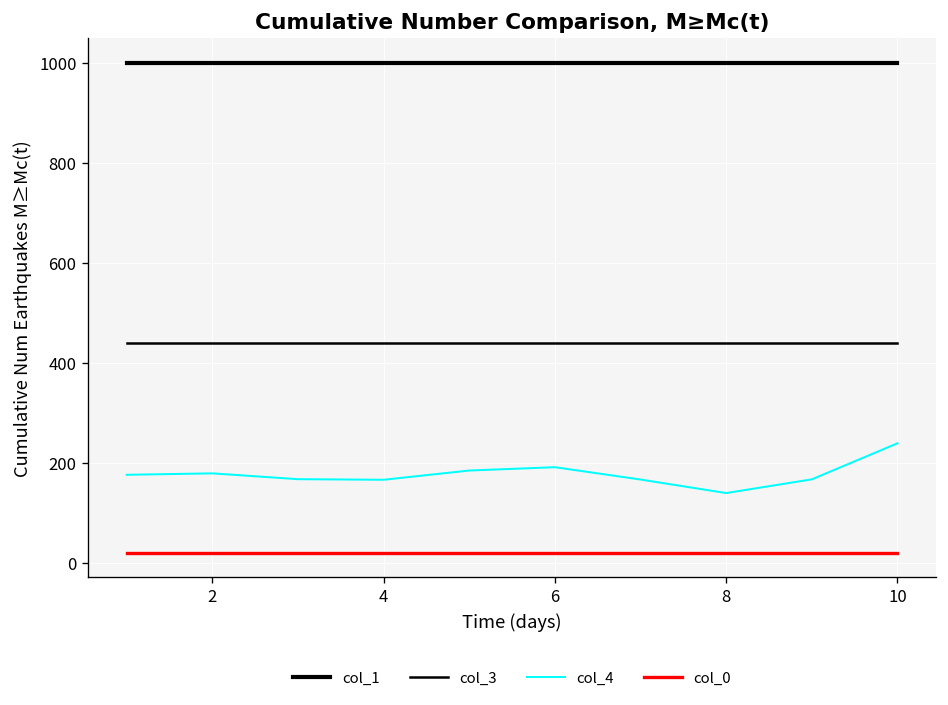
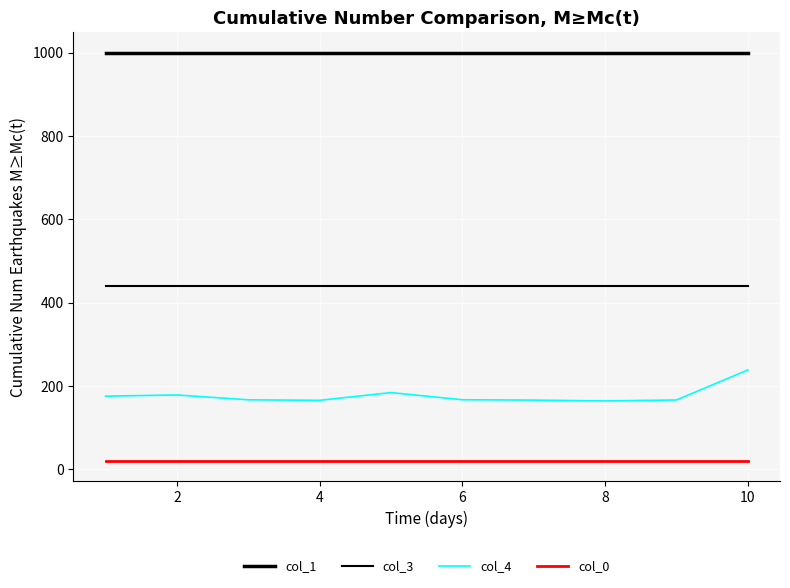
col_4, 6: 190 -> 170
col_4, 8: 140 -> 160
